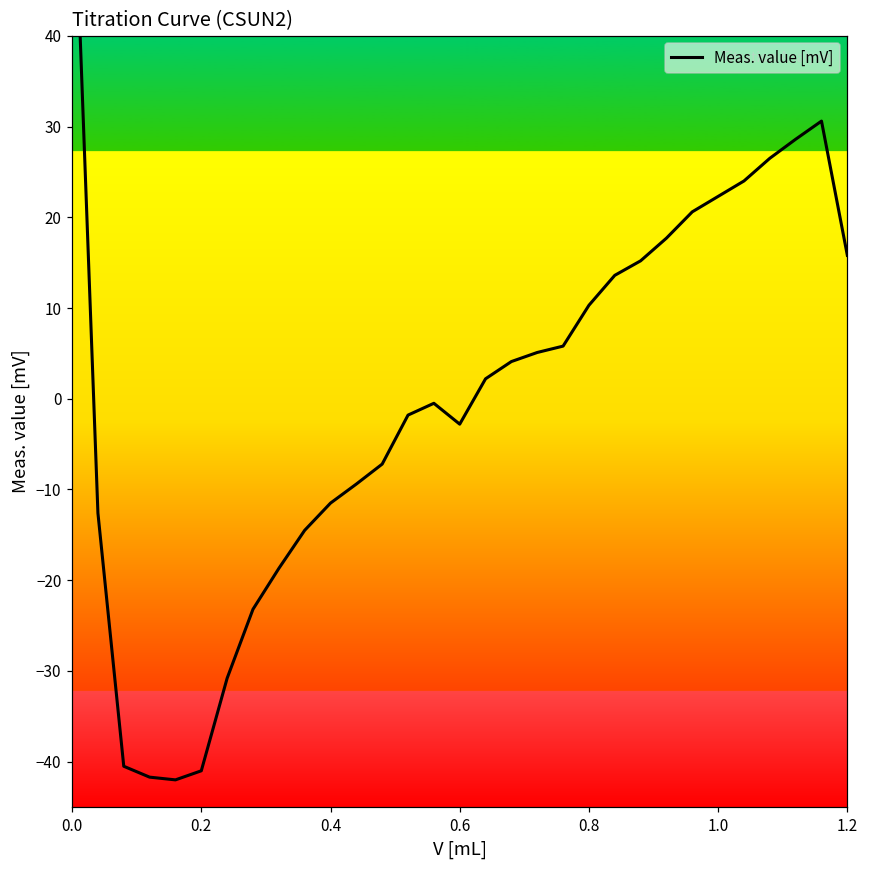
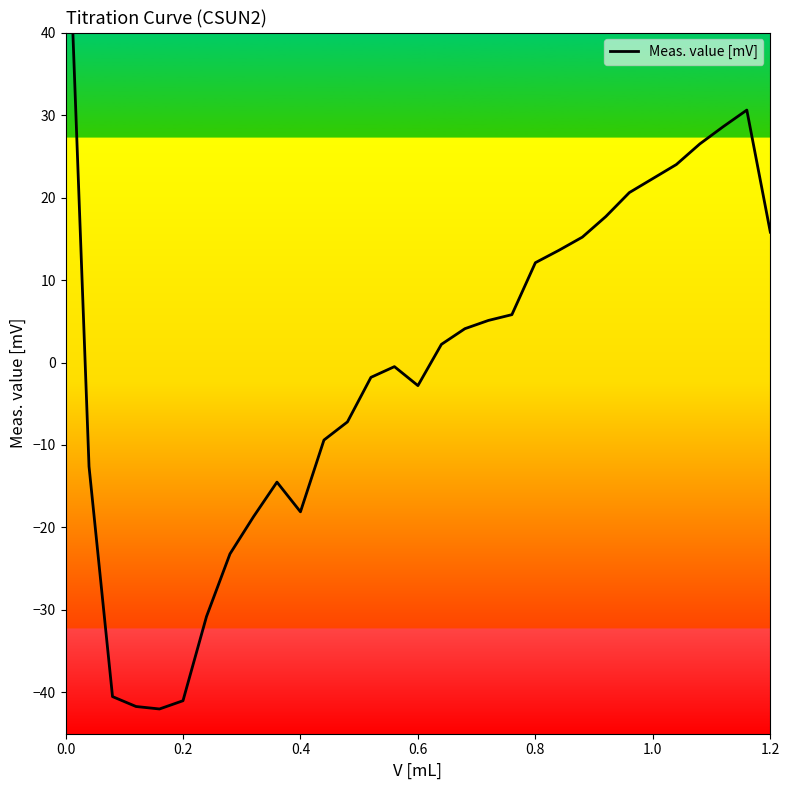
0.4: -12 -> -18
0.8: 10 -> 12
